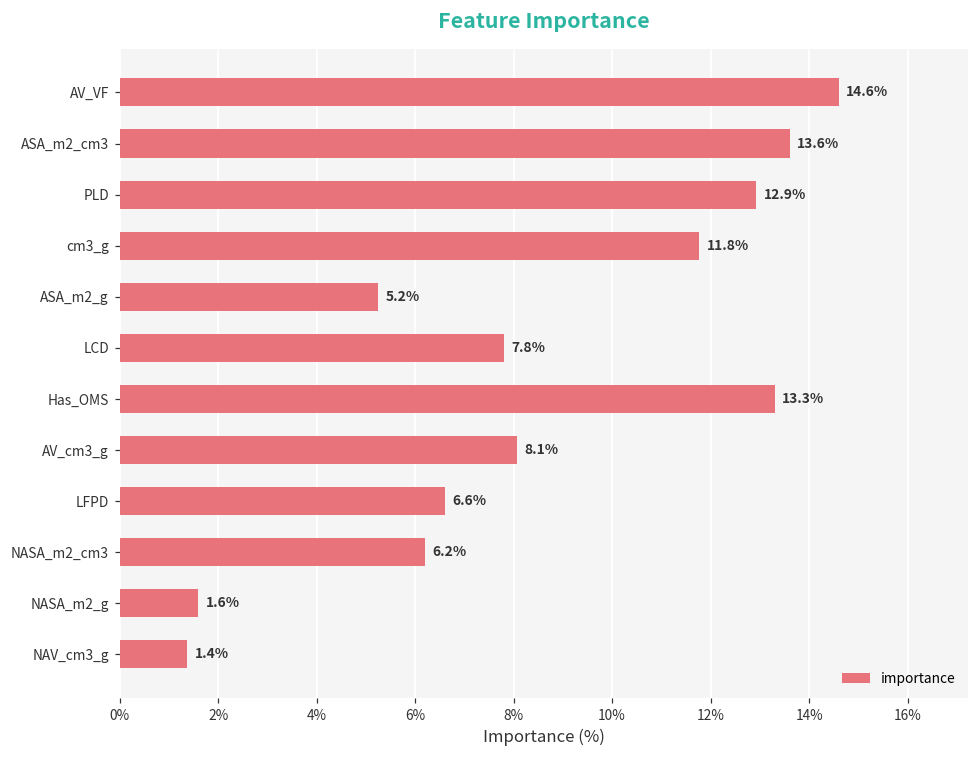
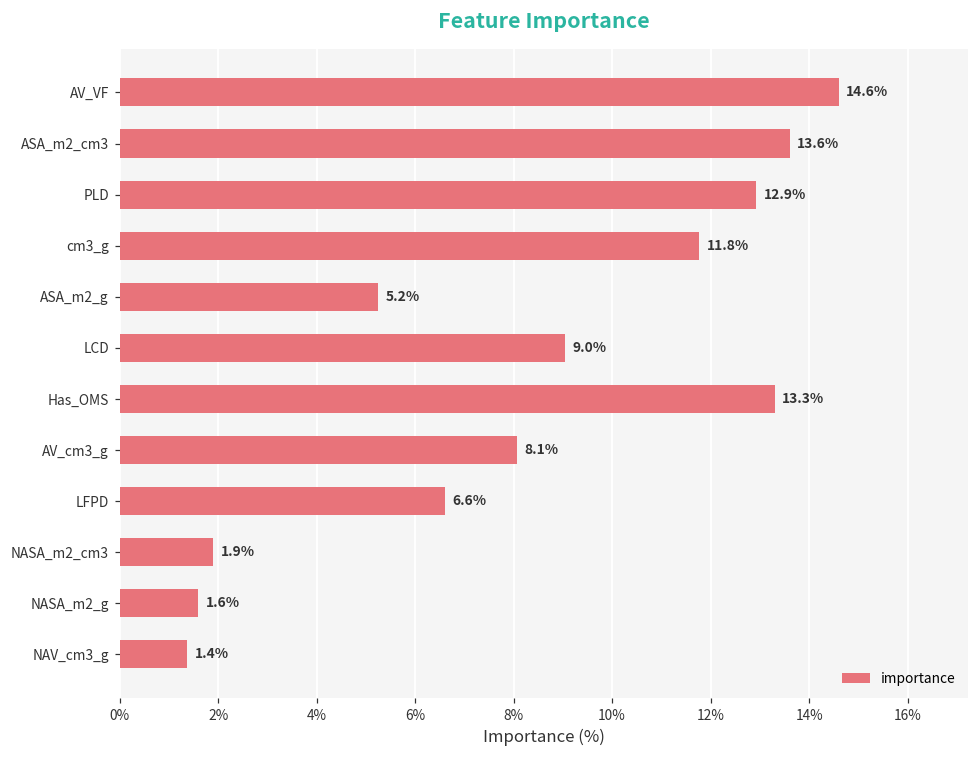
LCD: 7.8% -> 9.0%
NASA_m2_cm3: 6.2% -> 1.9%
